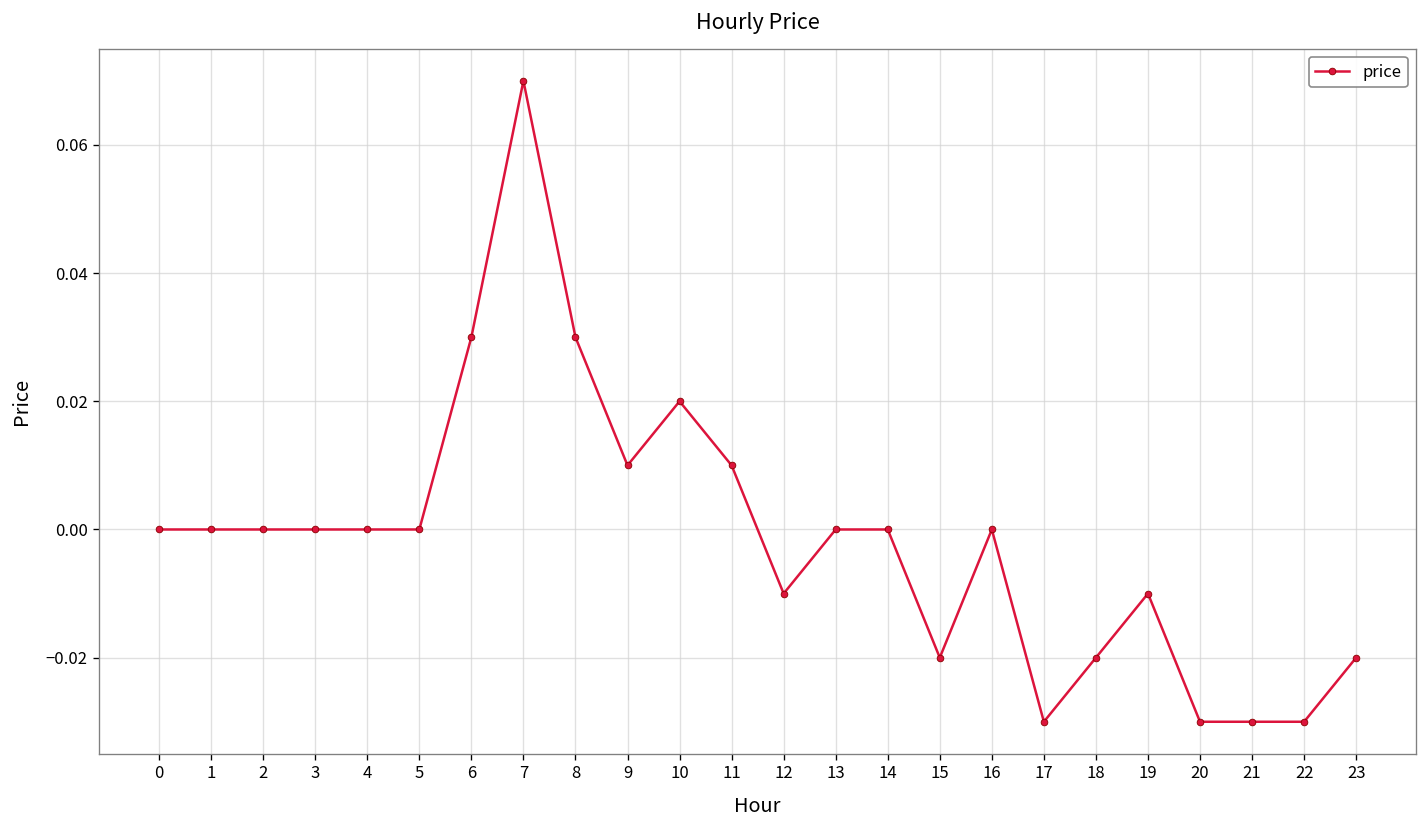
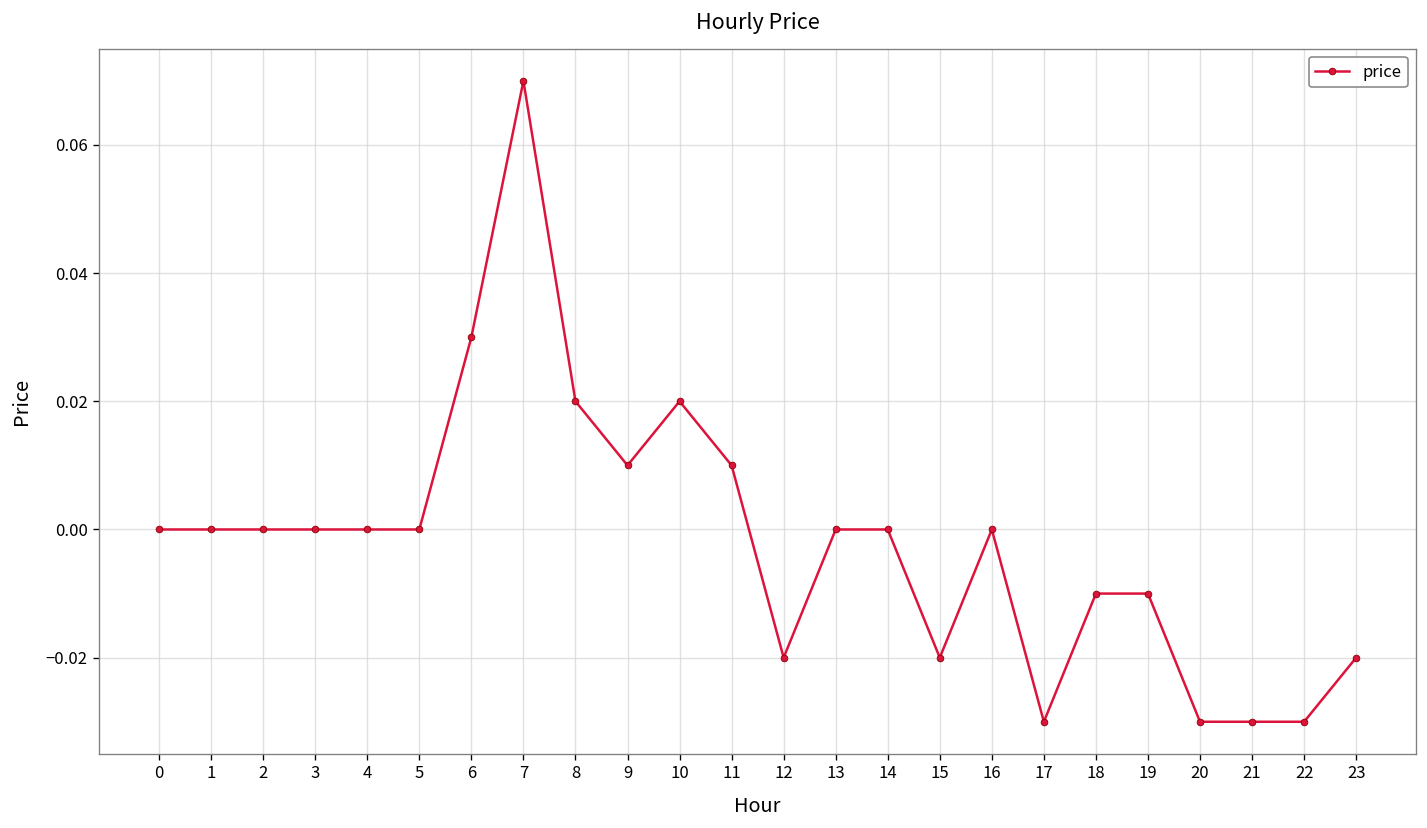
8: 0.03 -> 0.02
12: -0.01 -> -0.02
18: -0.02 -> -0.01
